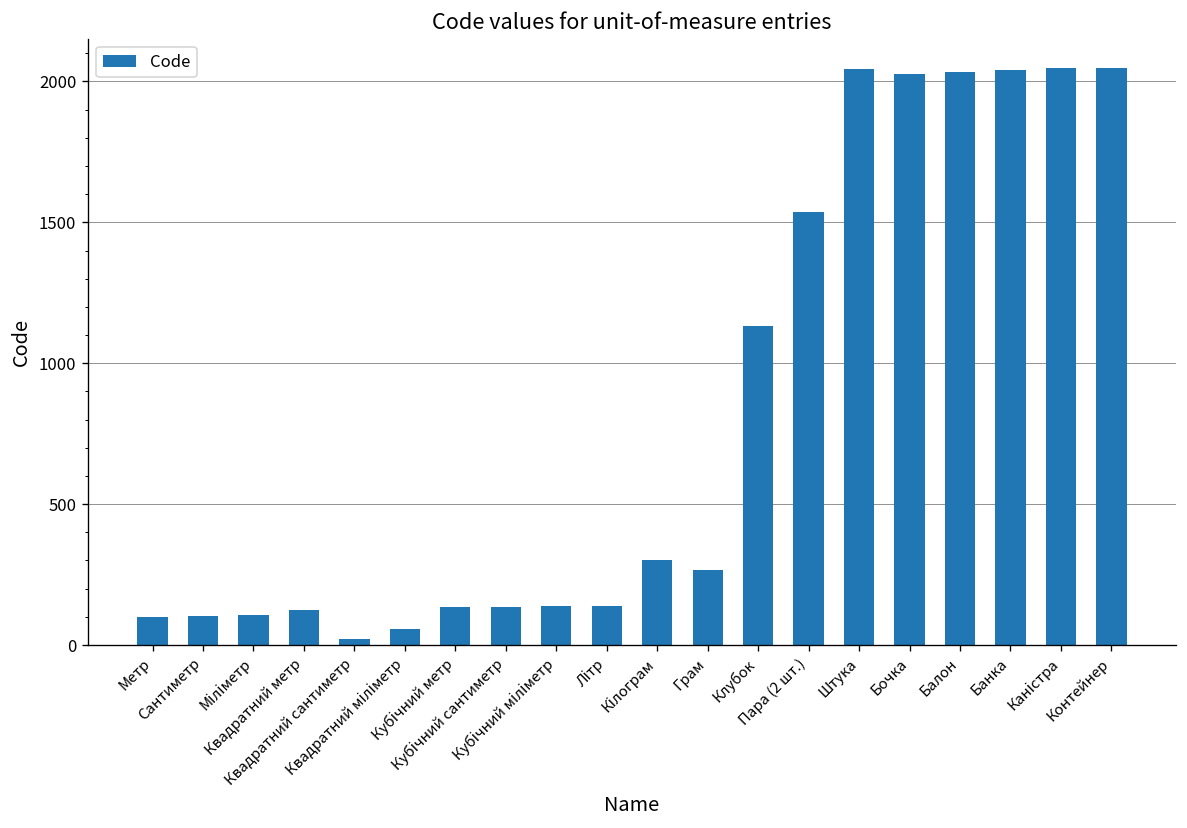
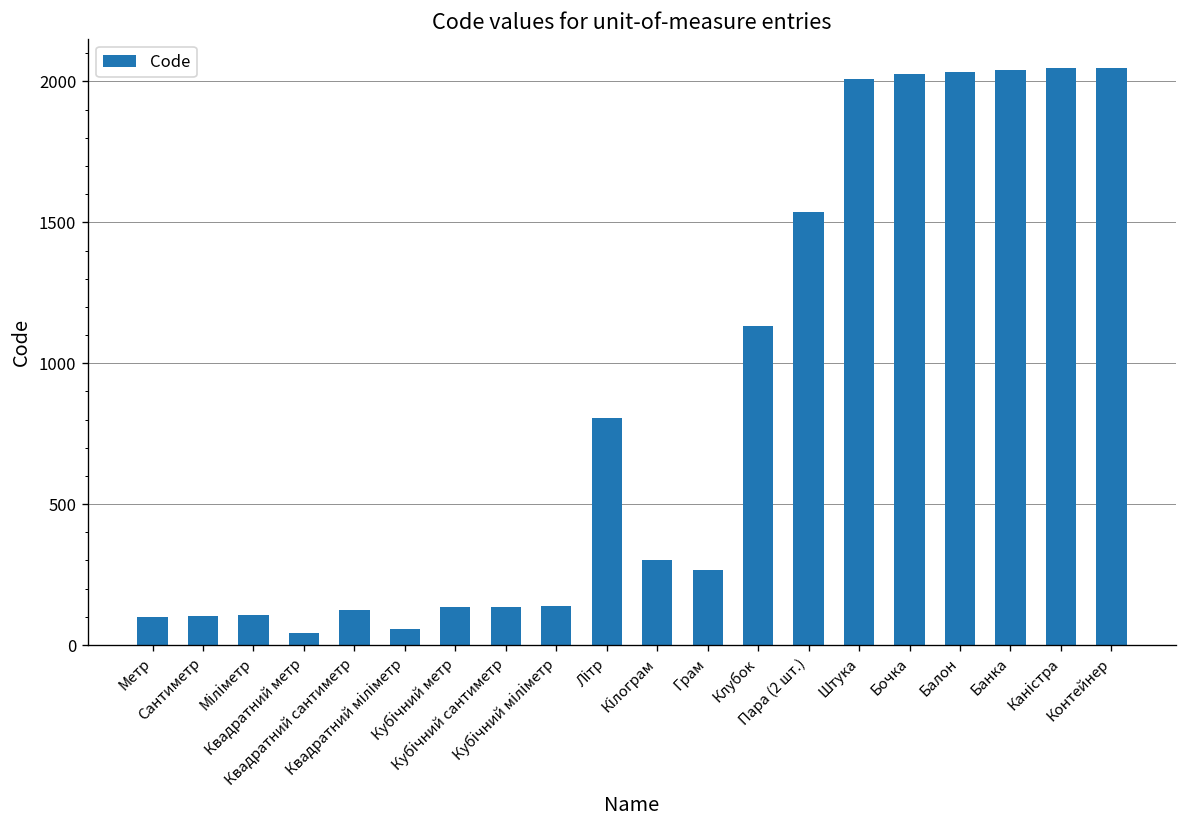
Квадратний метр: 120 -> 40
Квадратний сантиметр: 20 -> 130
Літр: 140 -> 810
Штука: 2040 -> 2010
